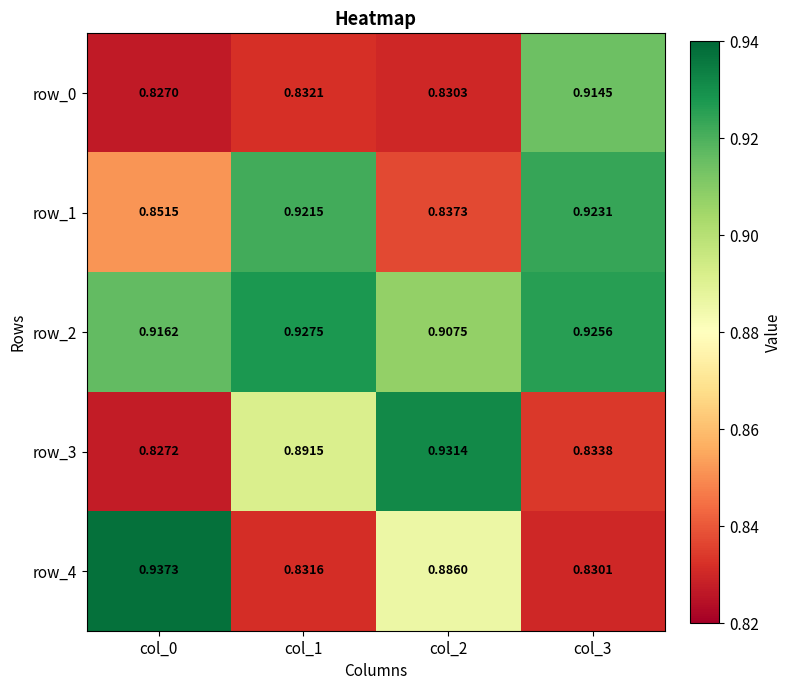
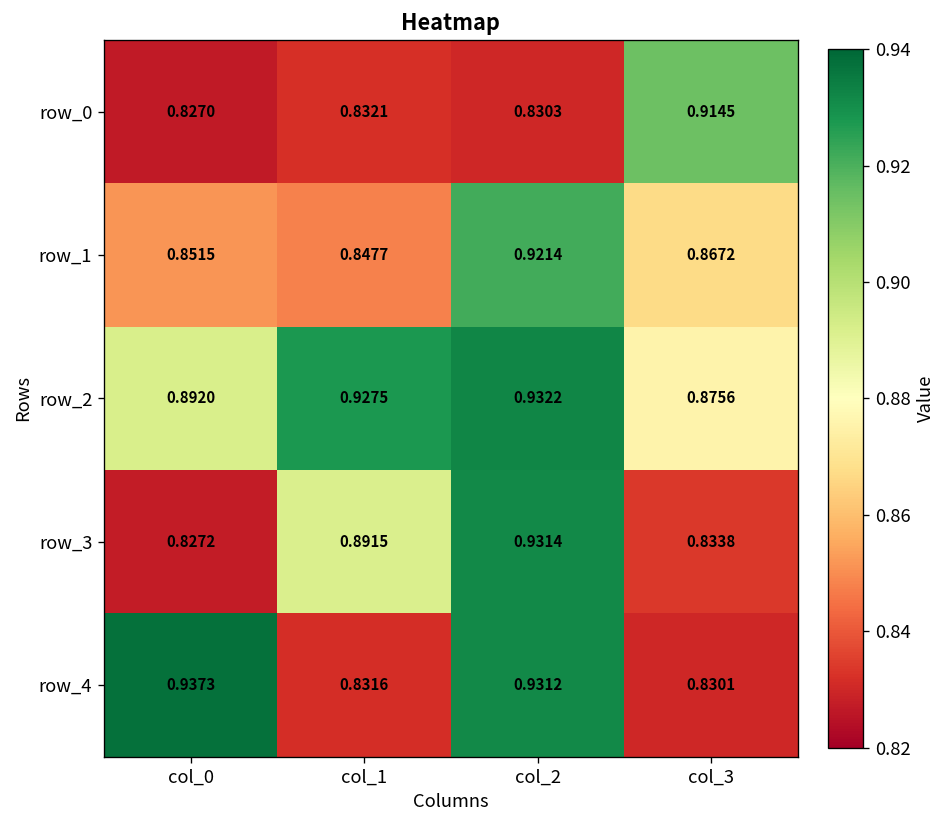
row_1, col_1: 0.9215 -> 0.8477
row_1, col_2: 0.8373 -> 0.9214
row_1, col_3: 0.9231 -> 0.8672
row_2, col_0: 0.9162 -> 0.8920
row_2, col_2: 0.9075 -> 0.9322
row_2, col_3: 0.9256 -> 0.8756
row_4, col_2: 0.8860 -> 0.9312
